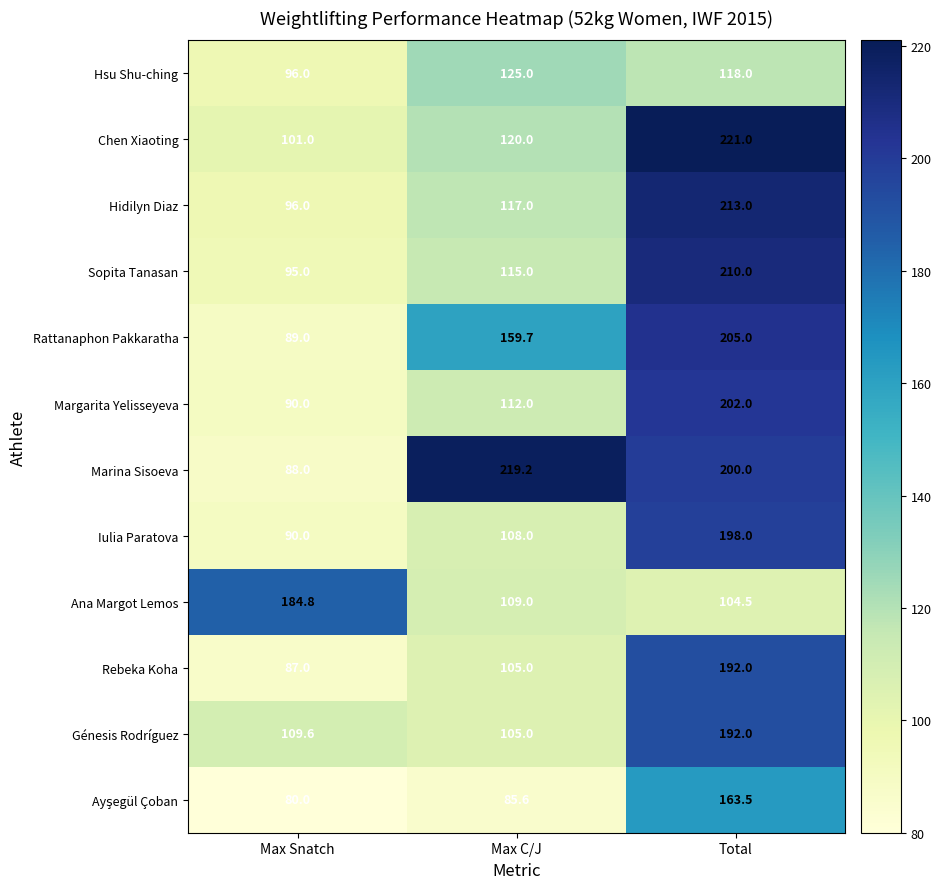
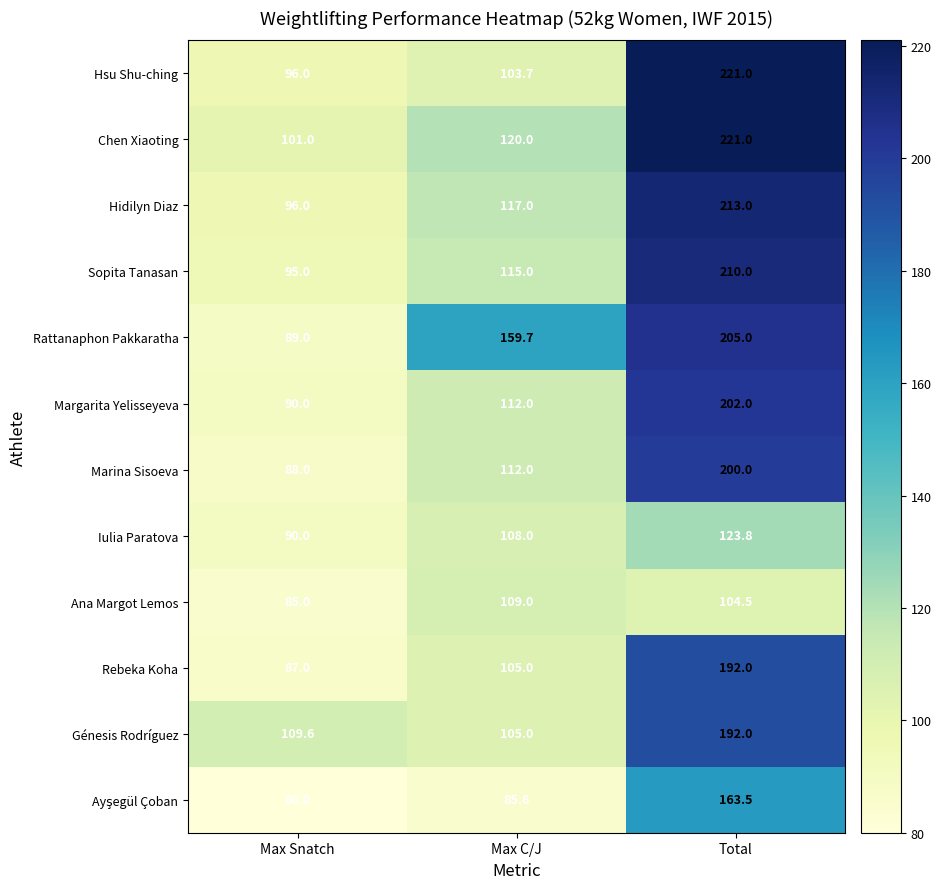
Hsu Shu-ching, Max C/J: 125.0 -> 103.7
Hsu Shu-ching, Total: 118.0 -> 221.0
Marina Sisoeva, Max C/J: 219.2 -> 112.0
Iulia Paratova, Total: 198.0 -> 123.8
Ana Margot Lemos, Max Snatch: 184.8 -> 85.0
